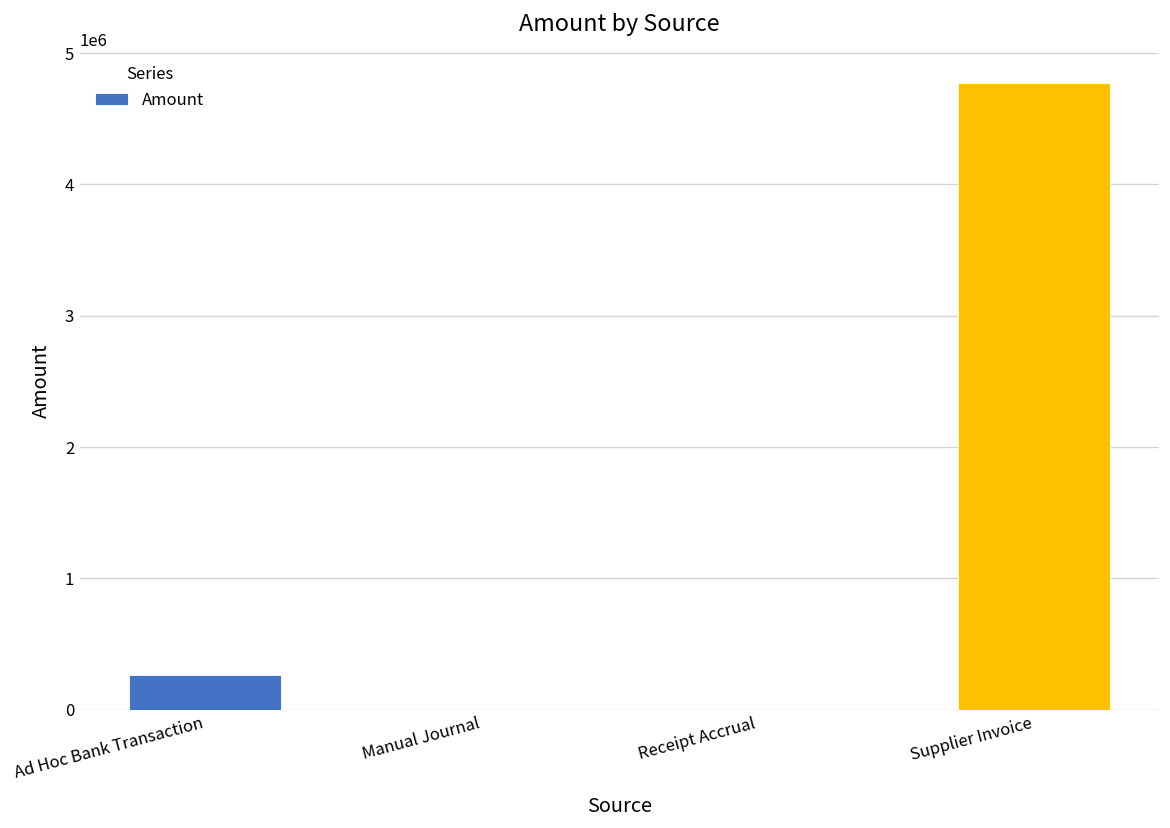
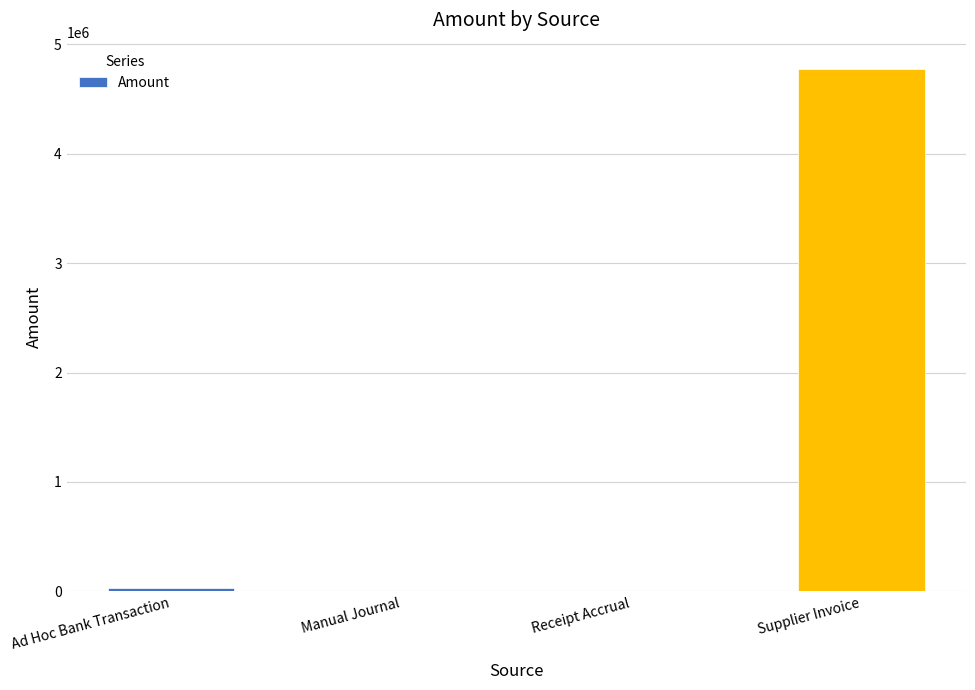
Ad Hoc Bank Transaction: 260000 -> 30000
